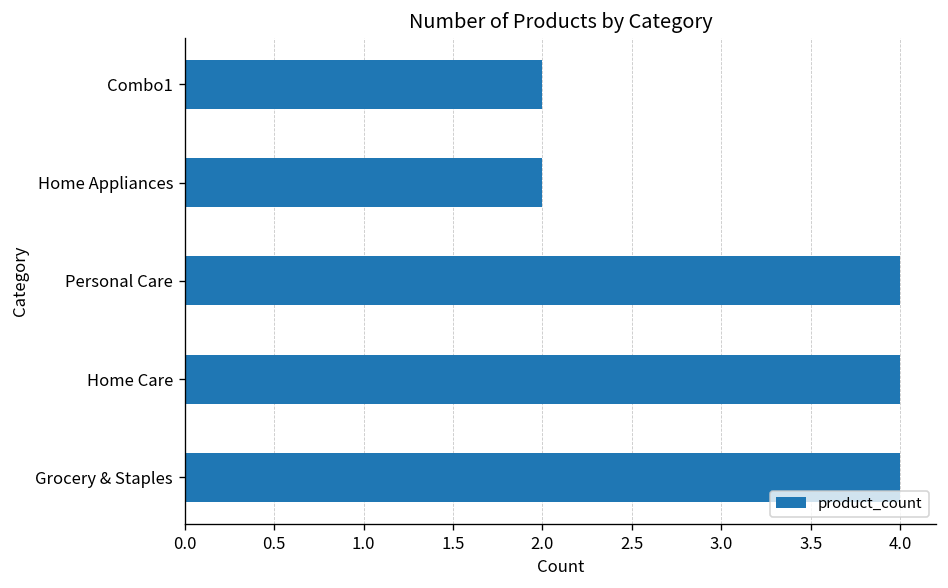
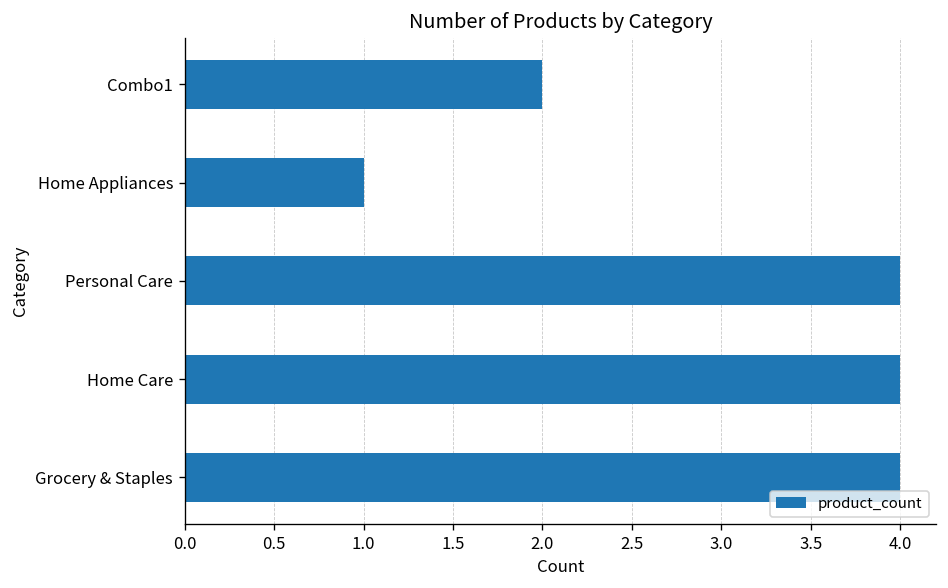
Home Appliances: 2 -> 1
